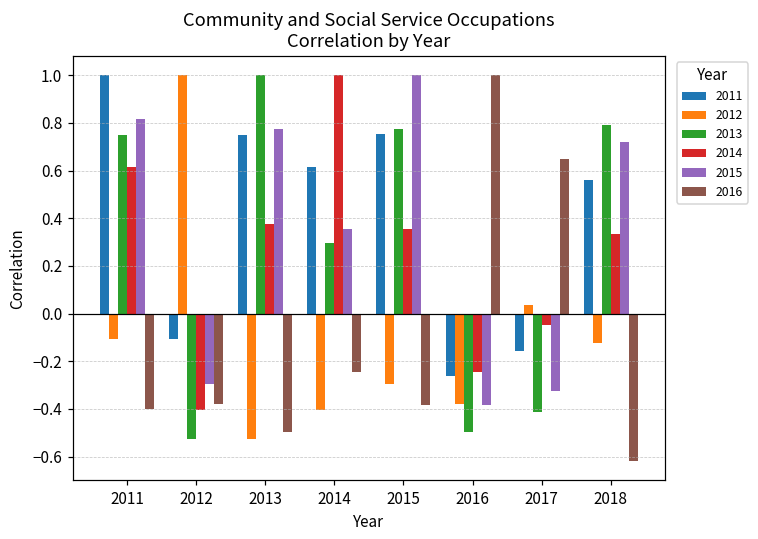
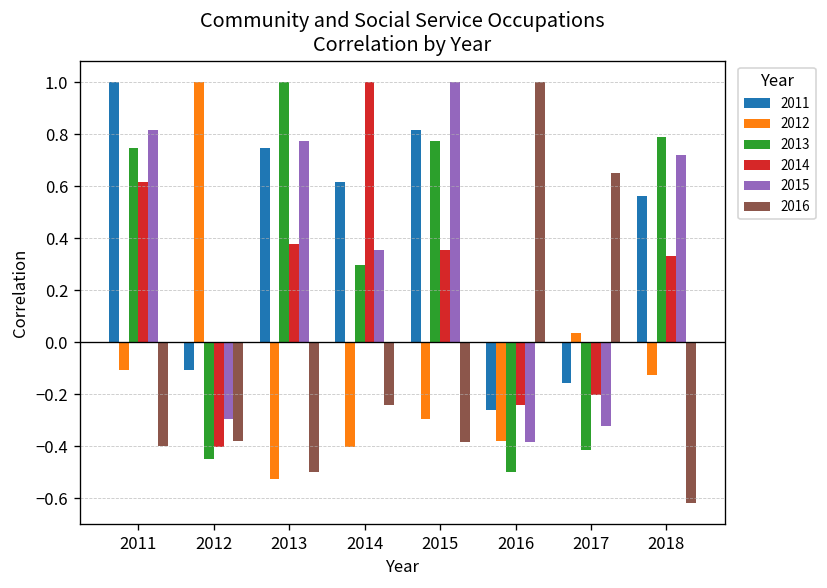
2013, 2012: -0.53 -> -0.45
2011, 2015: 0.75 -> 0.82
2014, 2017: -0.05 -> -0.20
